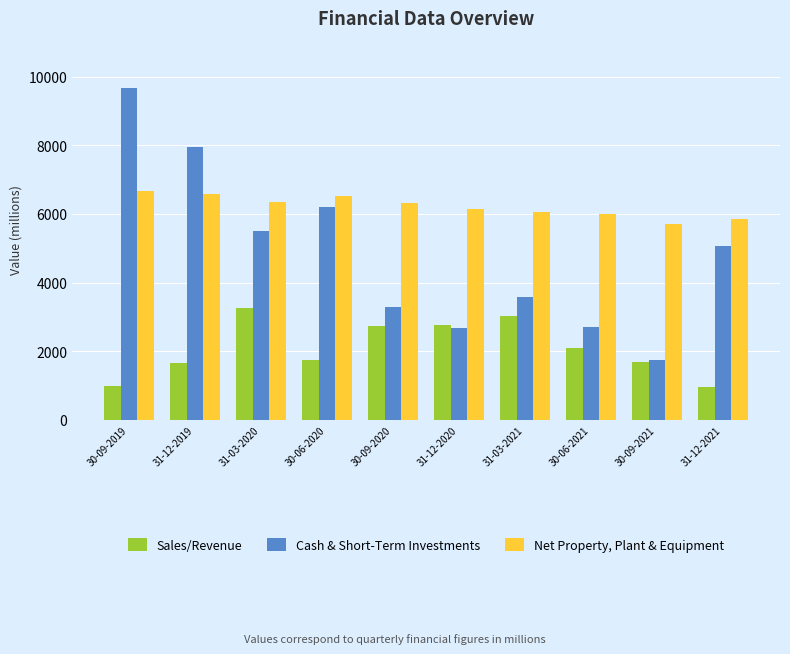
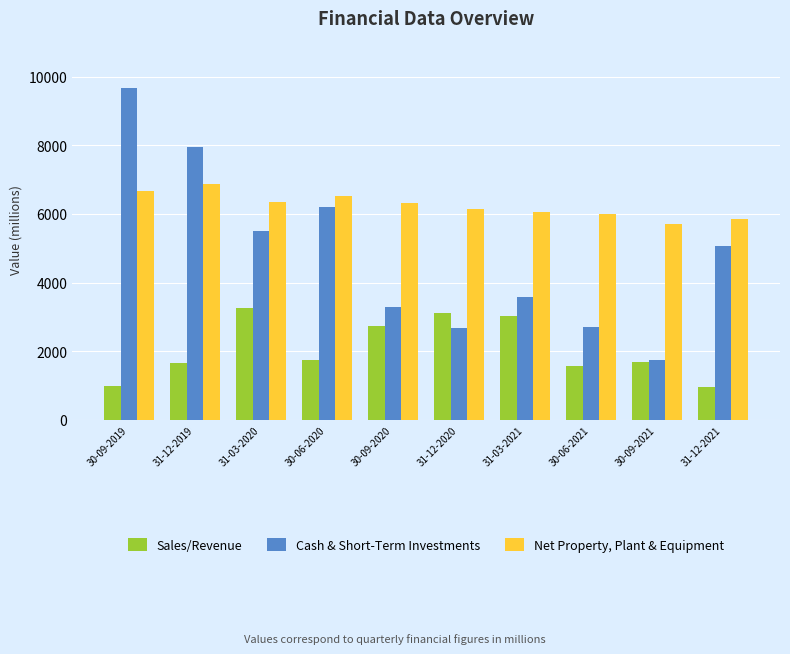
Net Property, Plant & Equipment, 31-12-2019: 6600 -> 6900
Sales/Revenue, 31-12-2020: 2800 -> 3100
Sales/Revenue, 30-06-2021: 2100 -> 1600
